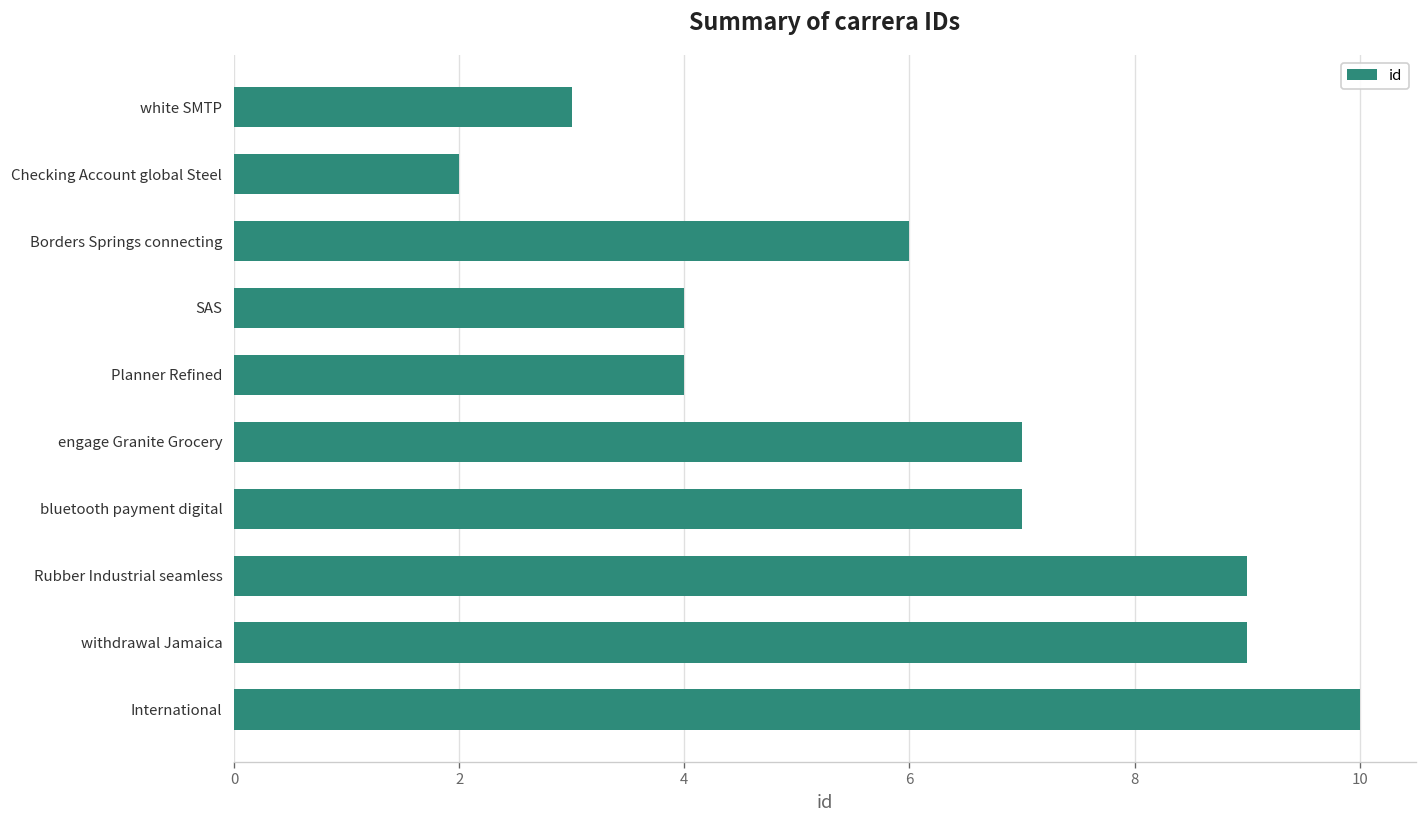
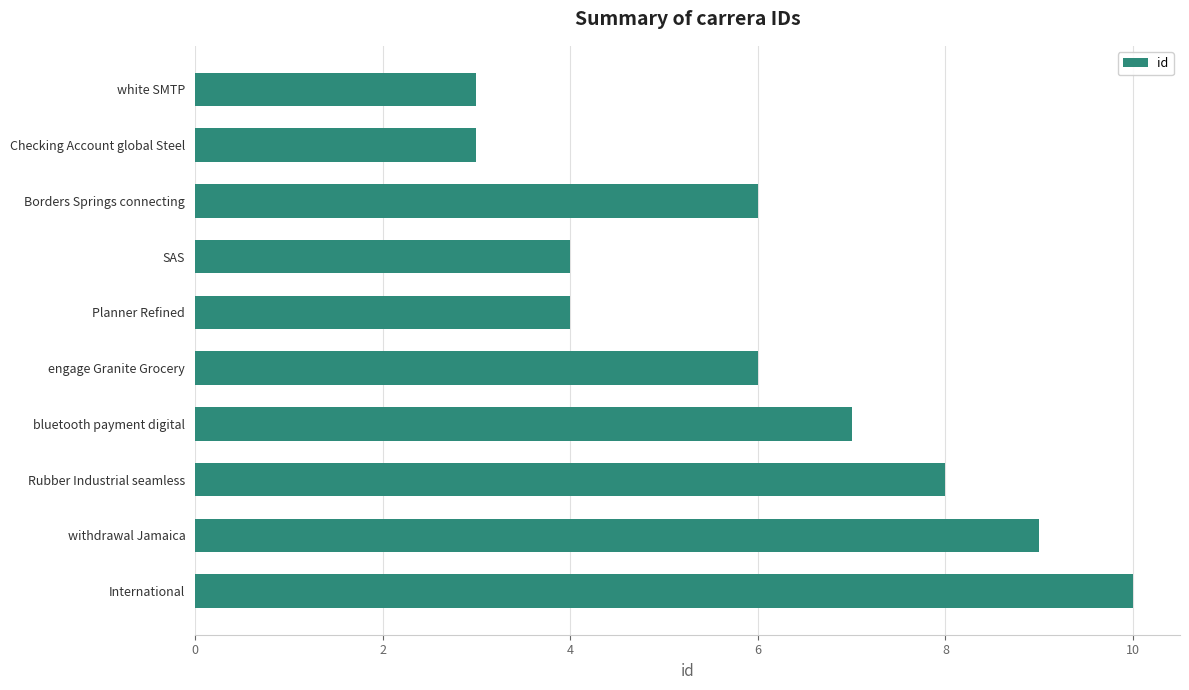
Checking Account global Steel: 2 -> 3
engage Granite Grocery: 7 -> 6
Rubber Industrial seamless: 9 -> 8
